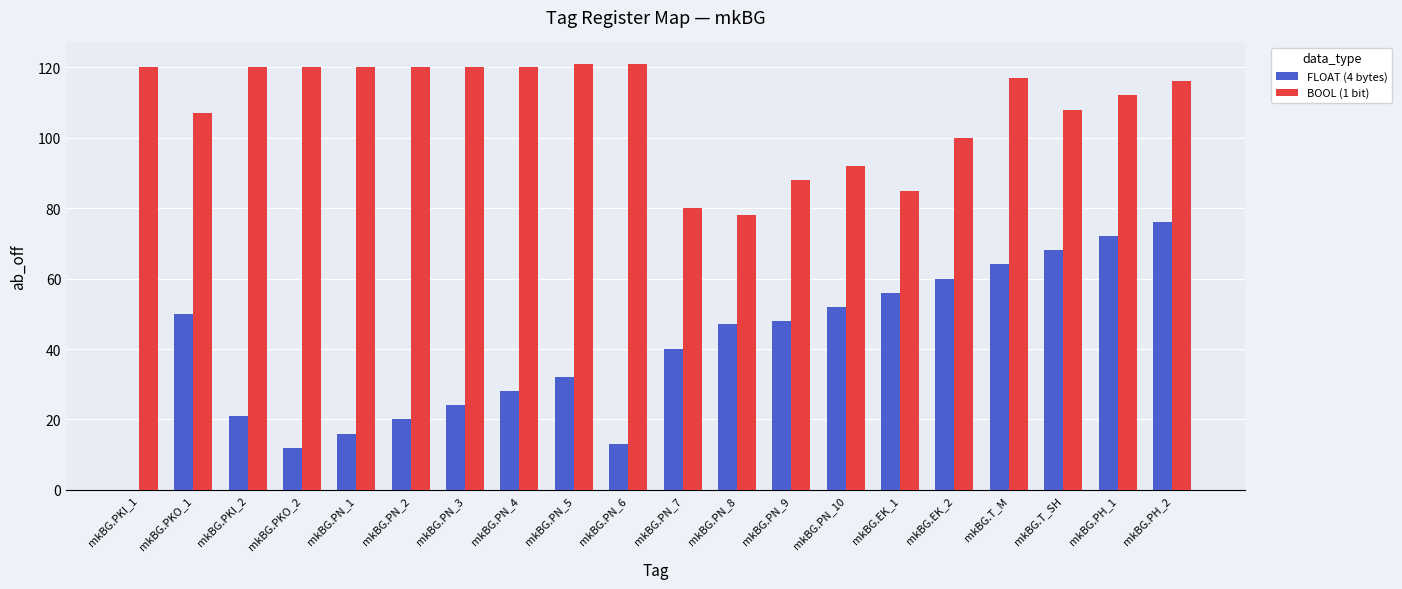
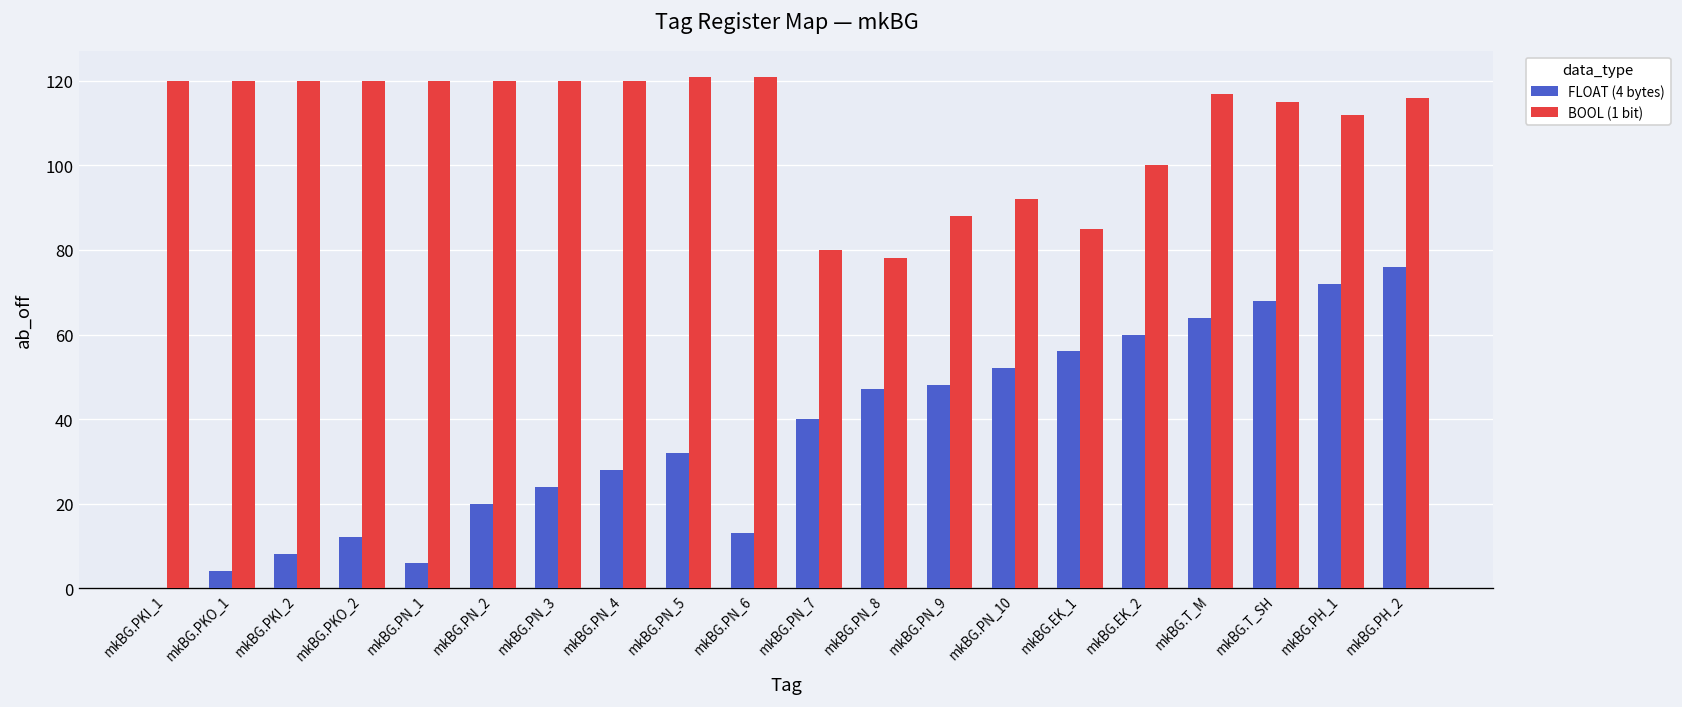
FLOAT (4 bytes), mkBG.PKO_1: 50 -> 4
BOOL (1 bit), mkBG.PKO_1: 107 -> 120
FLOAT (4 bytes), mkBG.PKI_2: 21 -> 8
FLOAT (4 bytes), mkBG.PN_1: 16 -> 6
BOOL (1 bit), mkBG.T_SH: 108 -> 115
